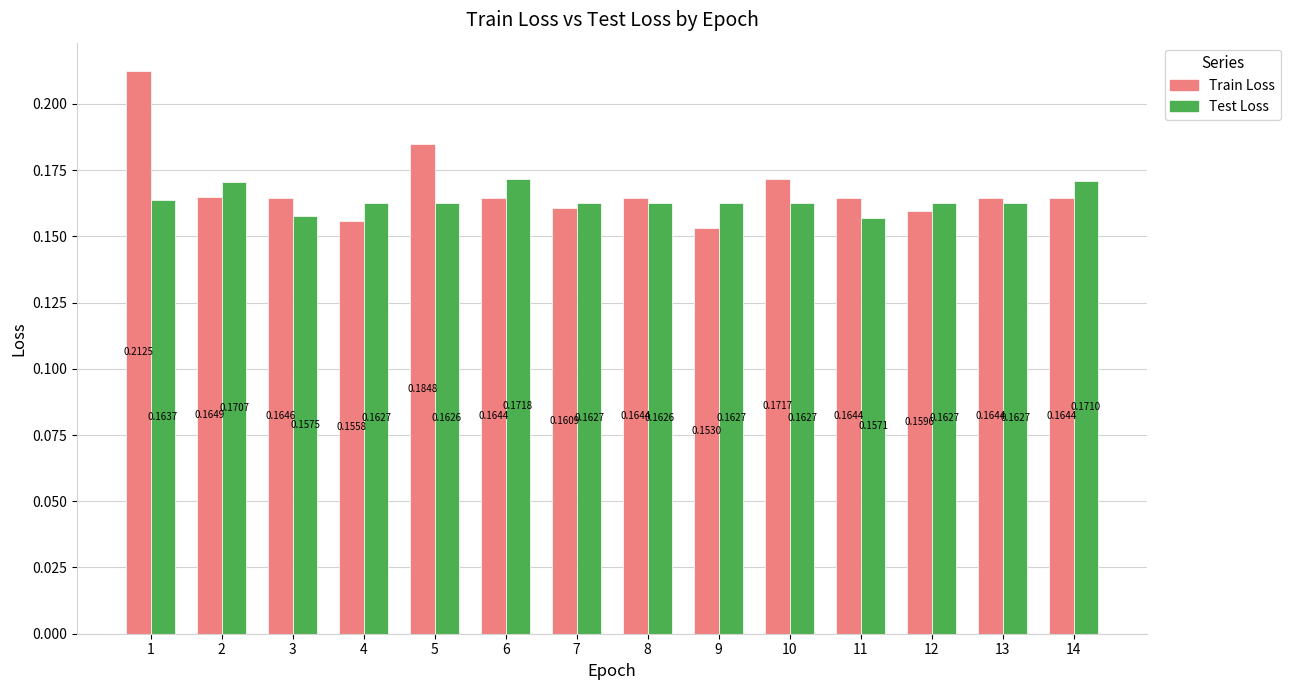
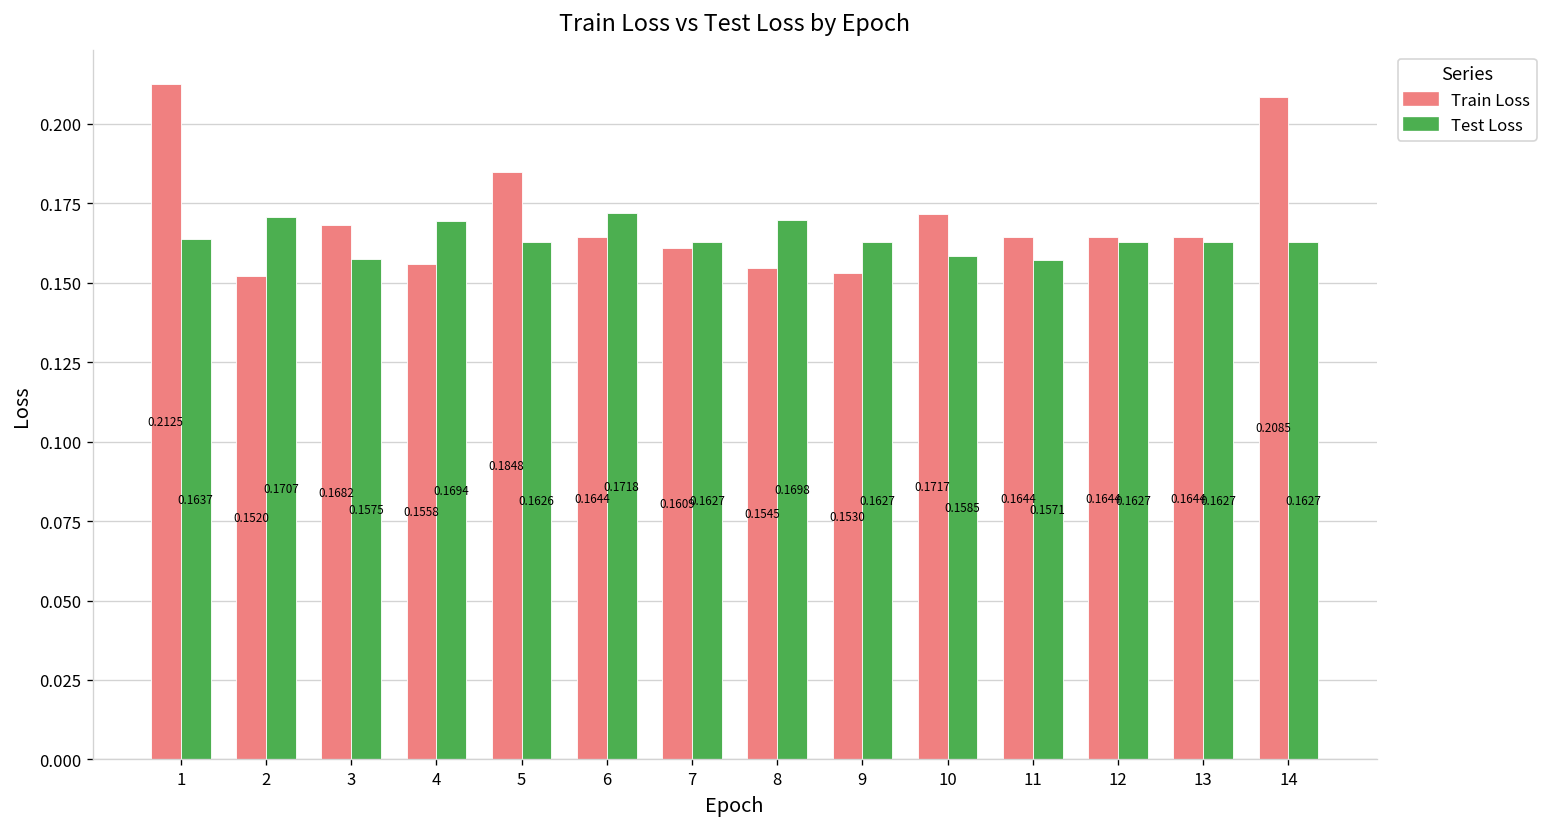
Train Loss, 2: 0.1649 -> 0.1520
Train Loss, 3: 0.1646 -> 0.1682
Test Loss, 4: 0.1627 -> 0.1694
Train Loss, 8: 0.1644 -> 0.1545
Test Loss, 8: 0.1626 -> 0.1698
Test Loss, 10: 0.1627 -> 0.1585
Train Loss, 12: 0.1596 -> 0.1644
Train Loss, 14: 0.1644 -> 0.2085
Test Loss, 14: 0.1710 -> 0.1627
